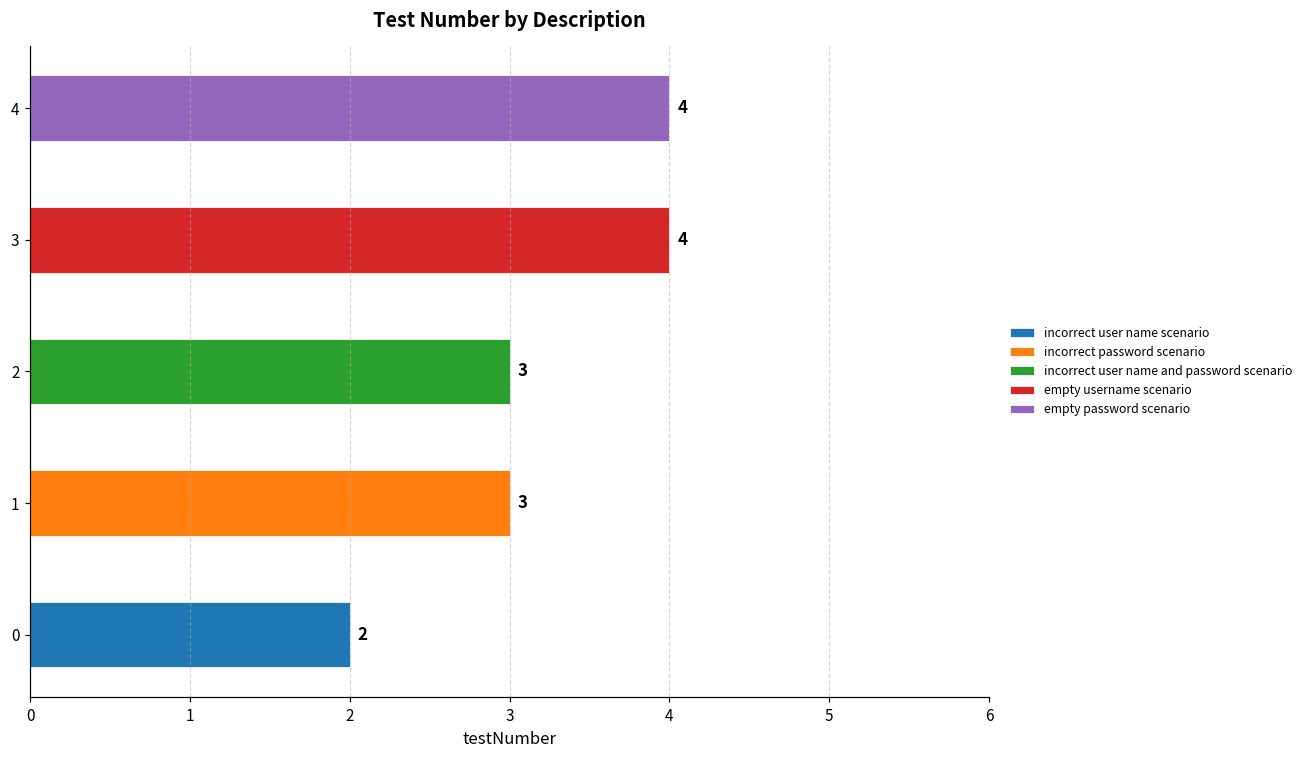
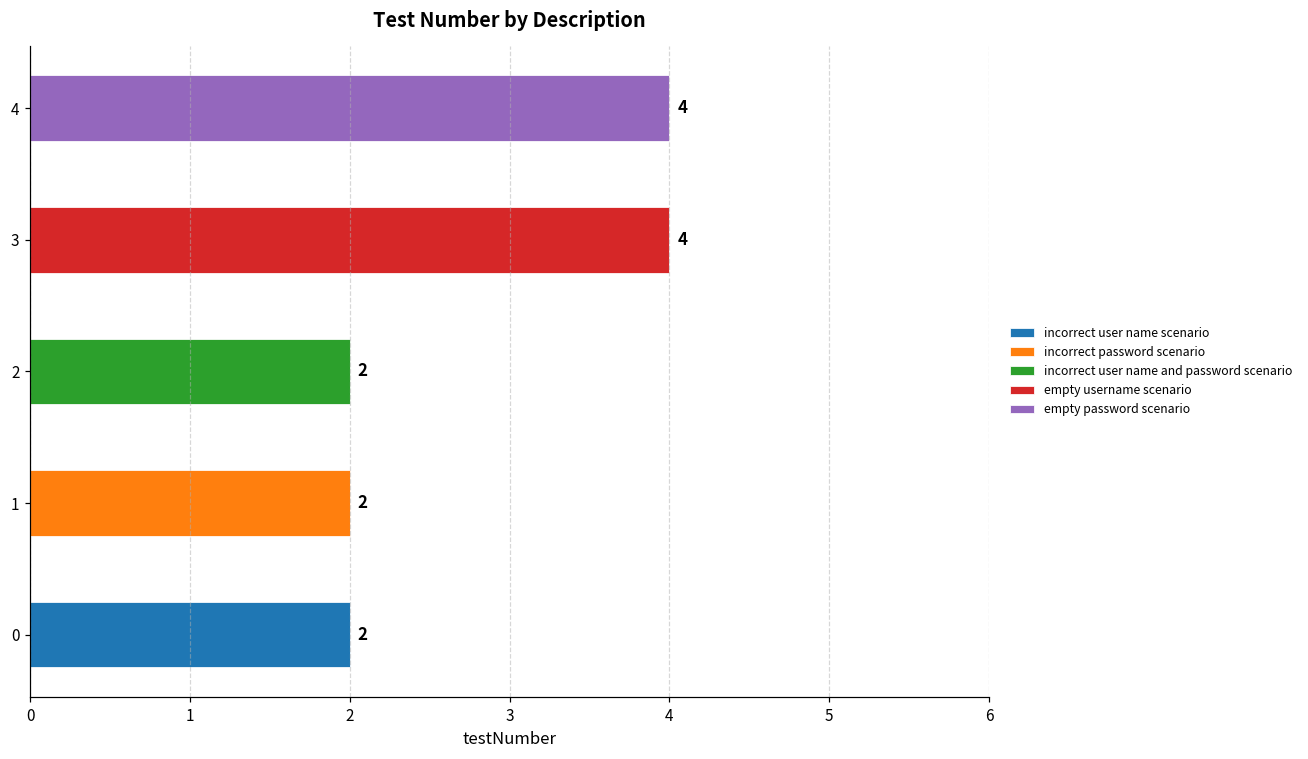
2: 3 -> 2
1: 3 -> 2
